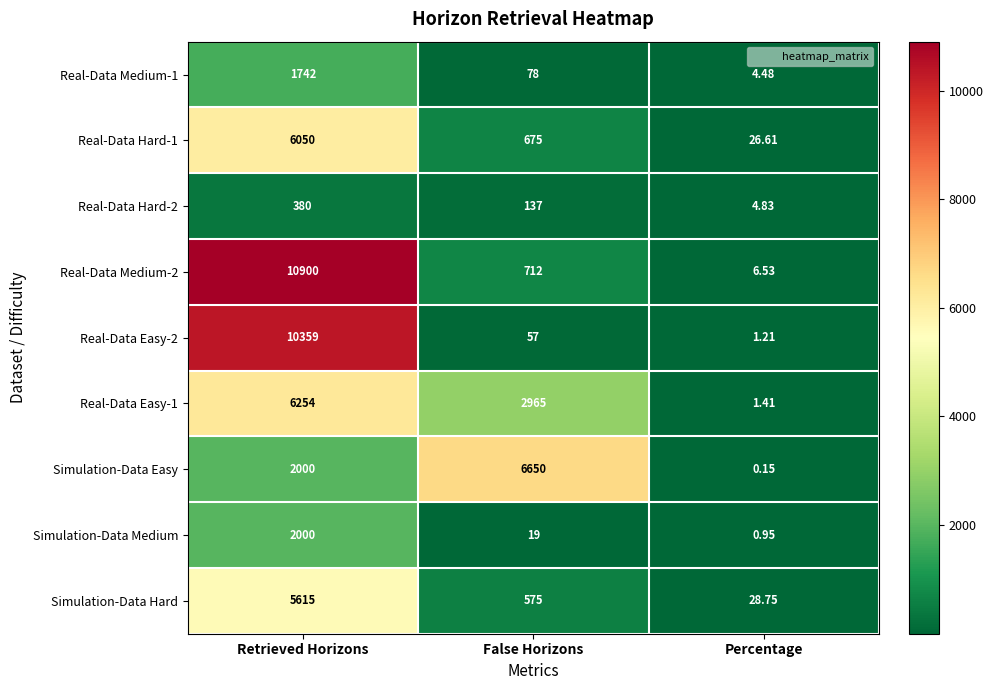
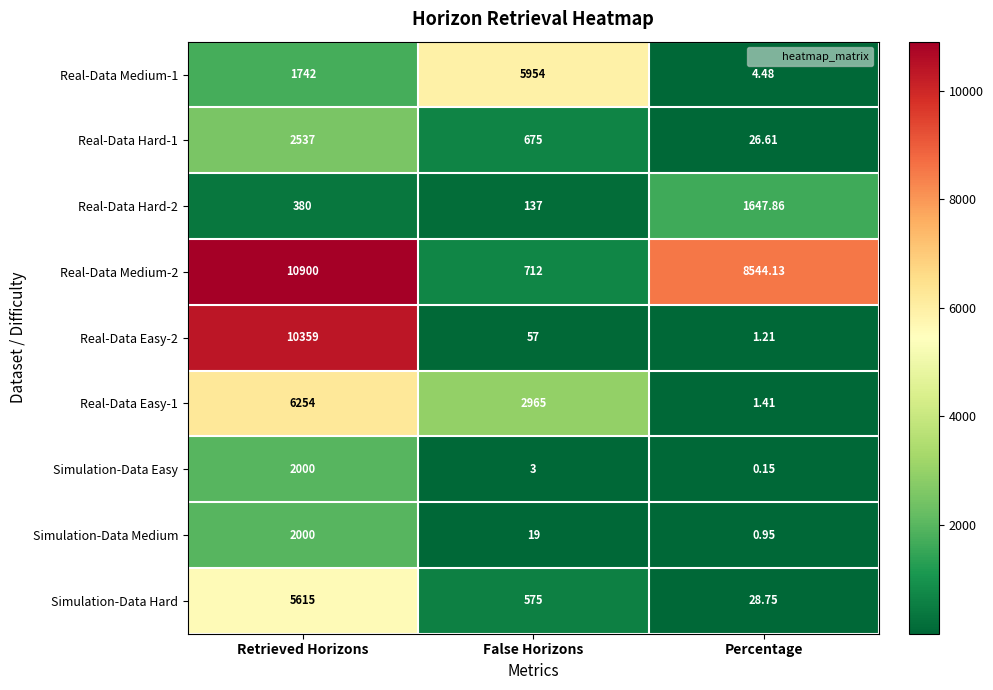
Real-Data Medium-1, False Horizons: 78 -> 5954
Real-Data Hard-1, Retrieved Horizons: 6050 -> 2537
Real-Data Hard-2, Percentage: 4.83 -> 1647.86
Real-Data Medium-2, Percentage: 6.53 -> 8544.13
Simulation-Data Easy, False Horizons: 6650 -> 3
